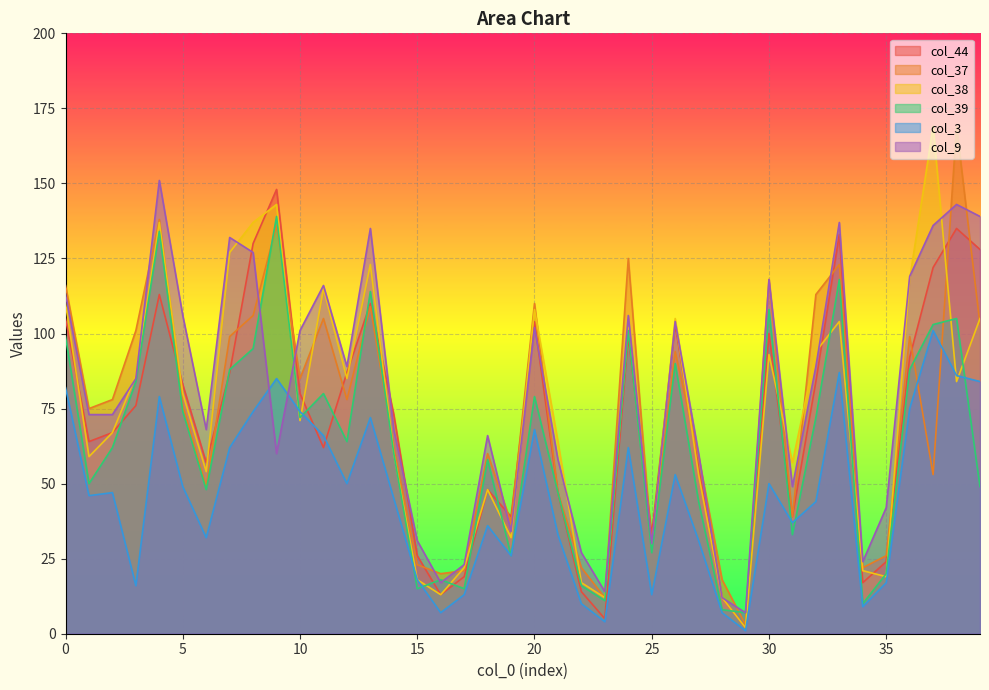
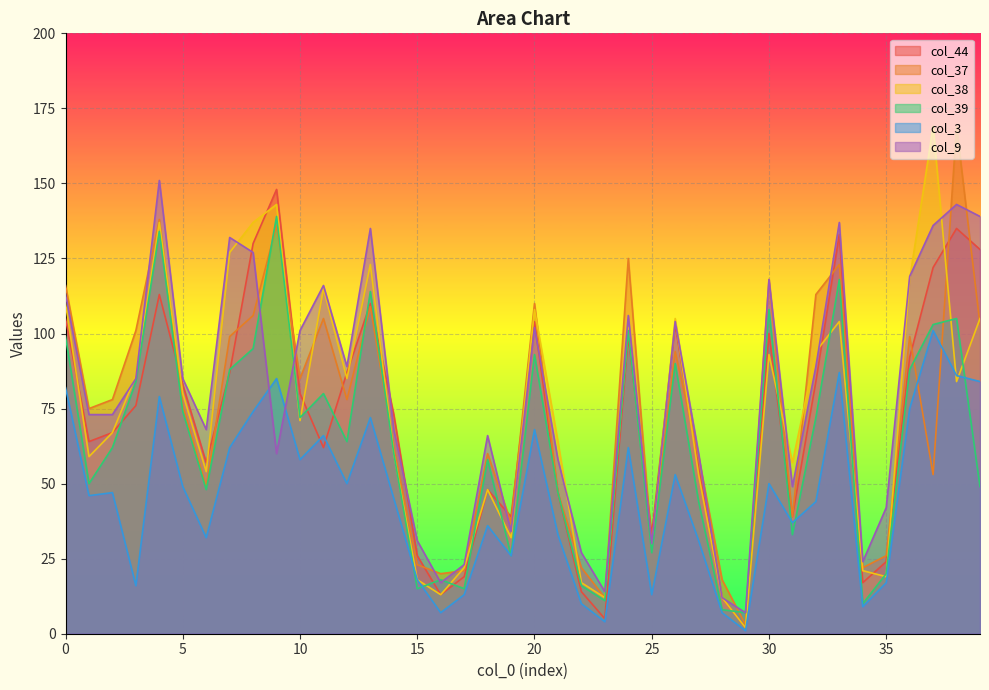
col_9, 5: 106 -> 85
col_3, 10: 74 -> 58
col_39, 20: 79 -> 93
